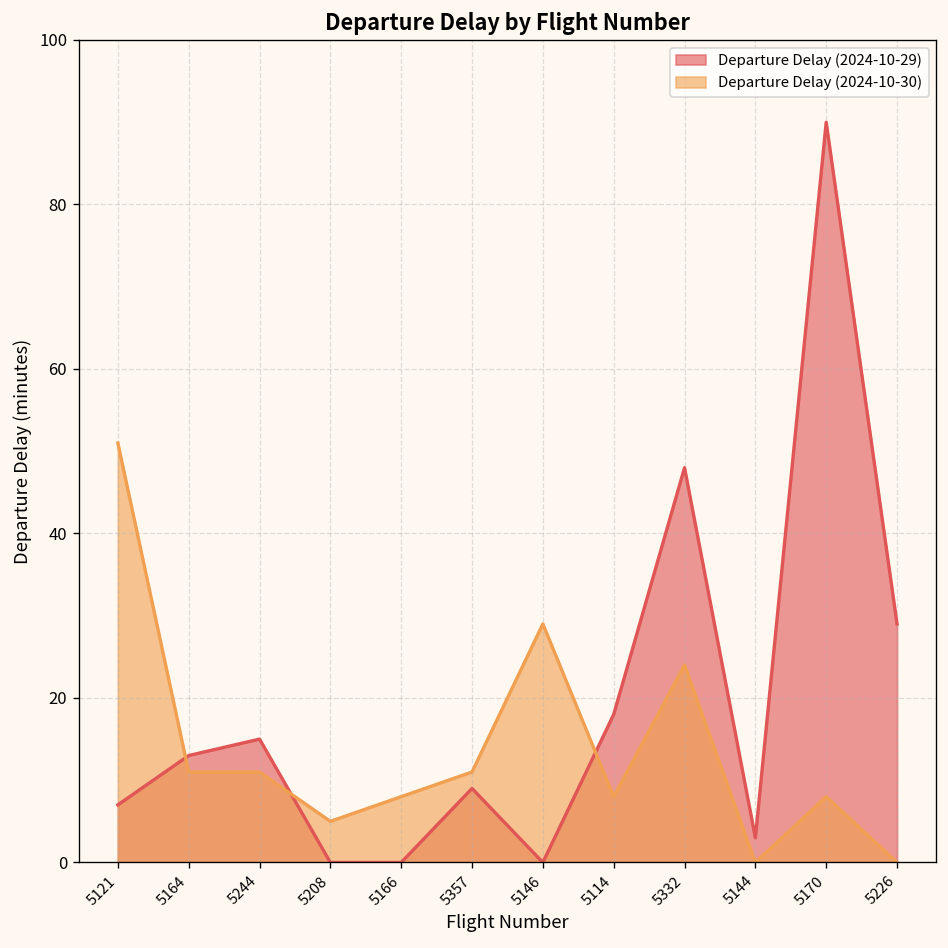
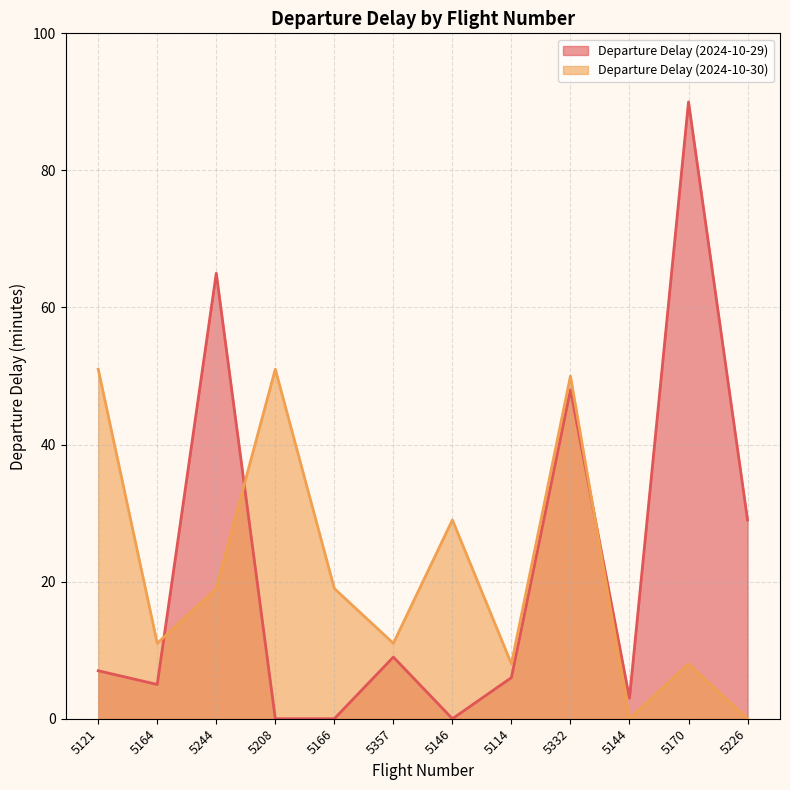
Departure Delay (2024-10-29), 5164: 13 -> 5
Departure Delay (2024-10-29), 5244: 15 -> 65
Departure Delay (2024-10-30), 5244: 11 -> 19
Departure Delay (2024-10-30), 5208: 5 -> 51
Departure Delay (2024-10-30), 5166: 8 -> 19
Departure Delay (2024-10-29), 5114: 18 -> 6
Departure Delay (2024-10-30), 5332: 24 -> 50
